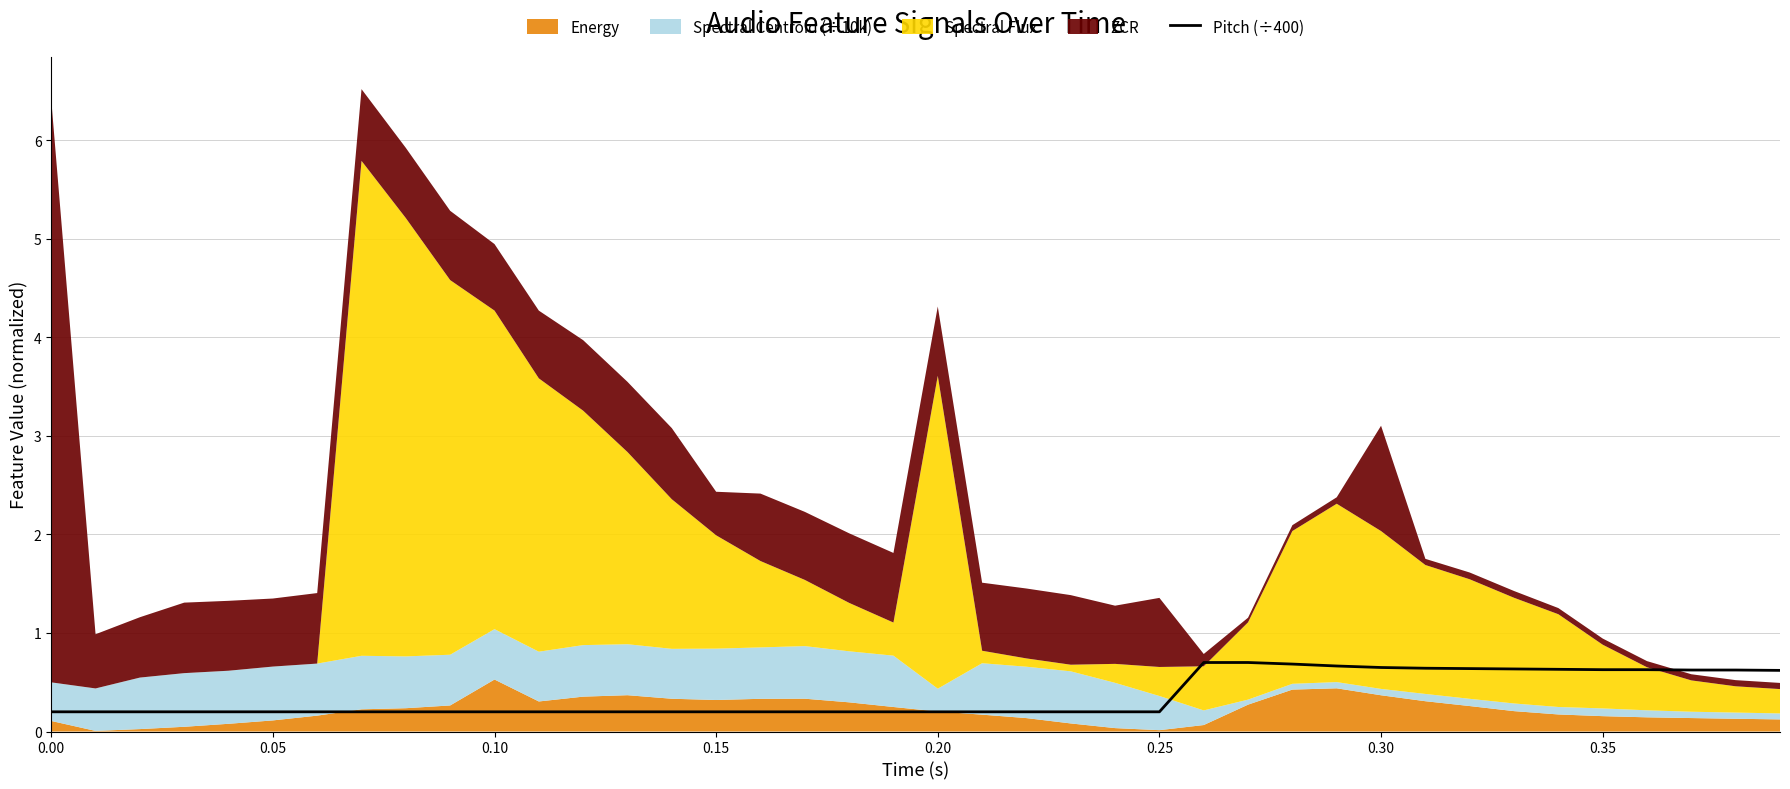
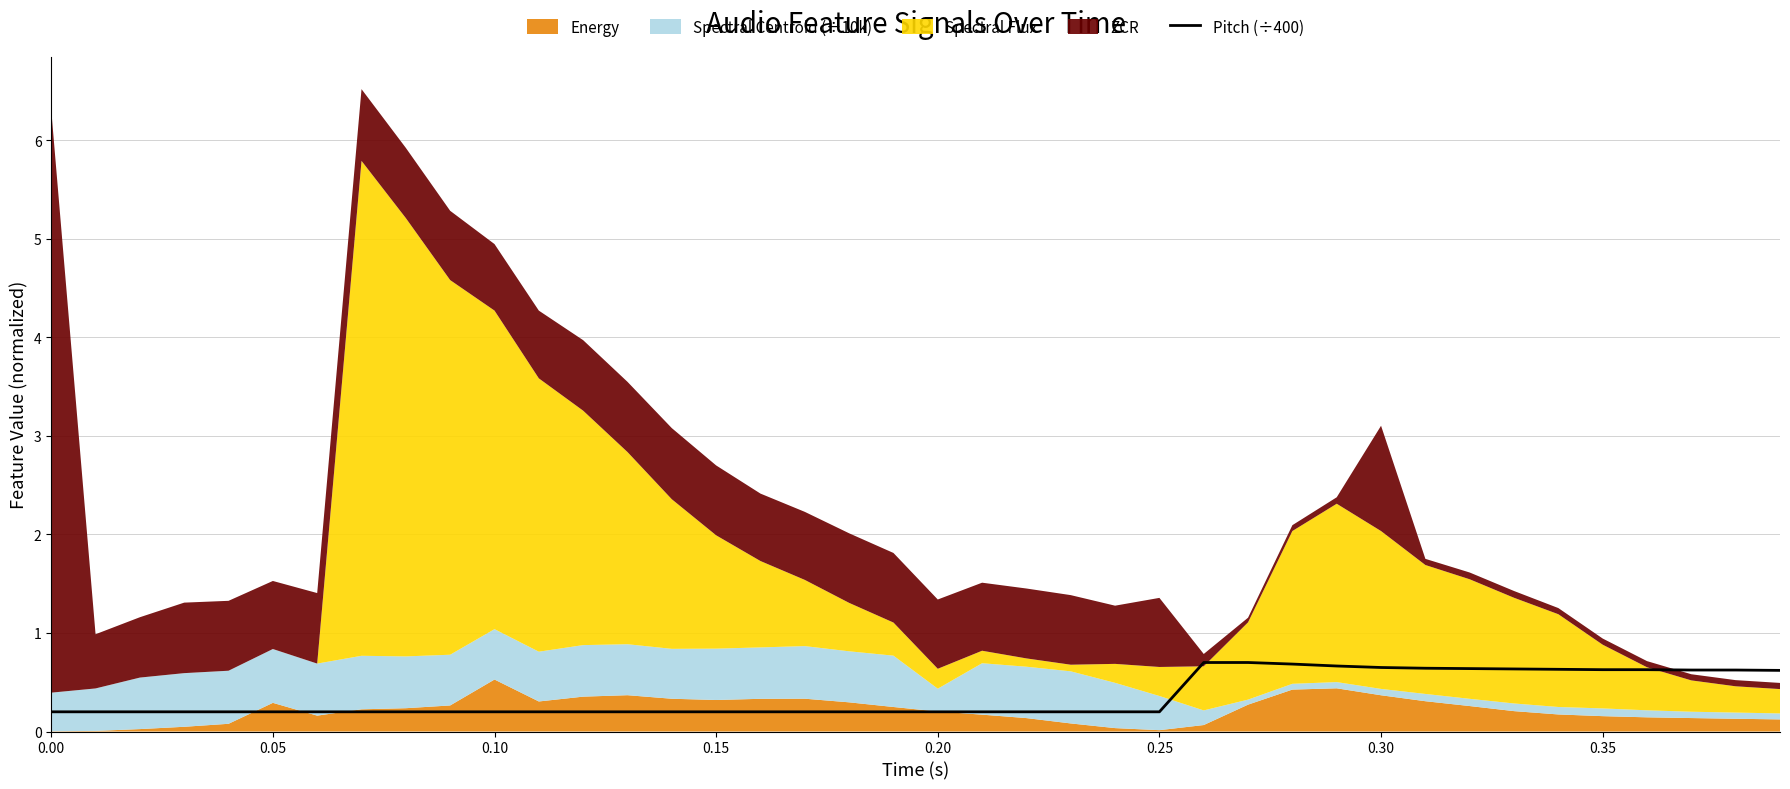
Energy, 0.00: 0.1 -> 0.0
Energy, 0.05: 0.1 -> 0.3
ZCR, 0.15: 0.4 -> 0.7
Spectral Flux, 0.20: 3.2 -> 0.2
